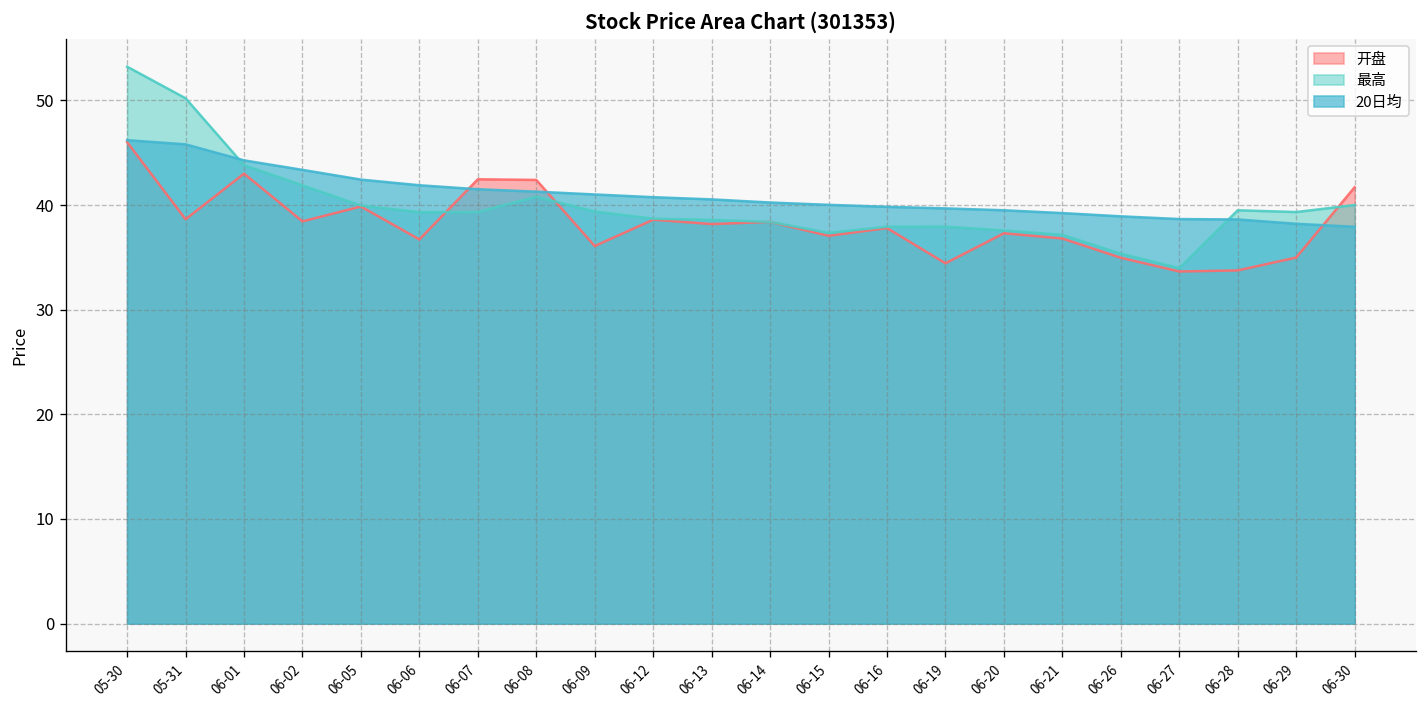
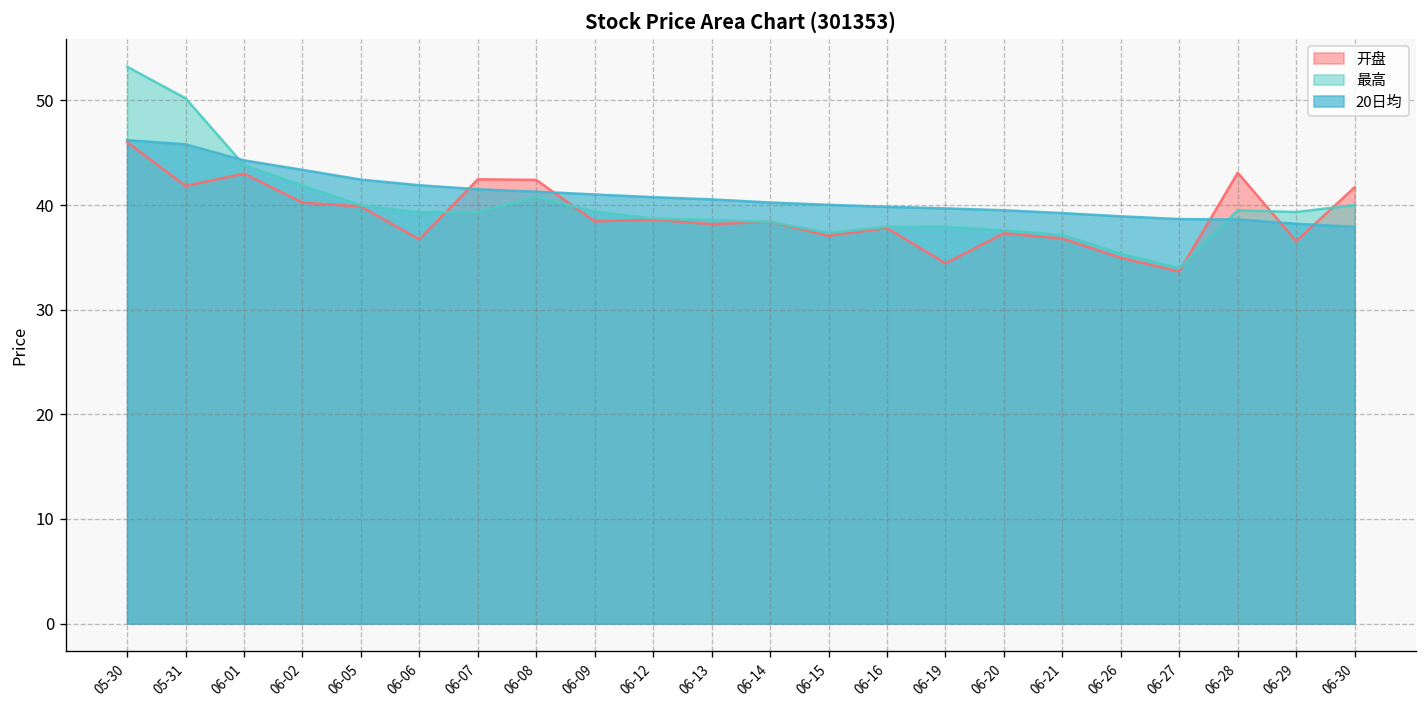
开盘, 05-31: 39 -> 42
开盘, 06-02: 38 -> 40
开盘, 06-09: 36 -> 38
开盘, 06-28: 34 -> 43
开盘, 06-29: 35 -> 37
